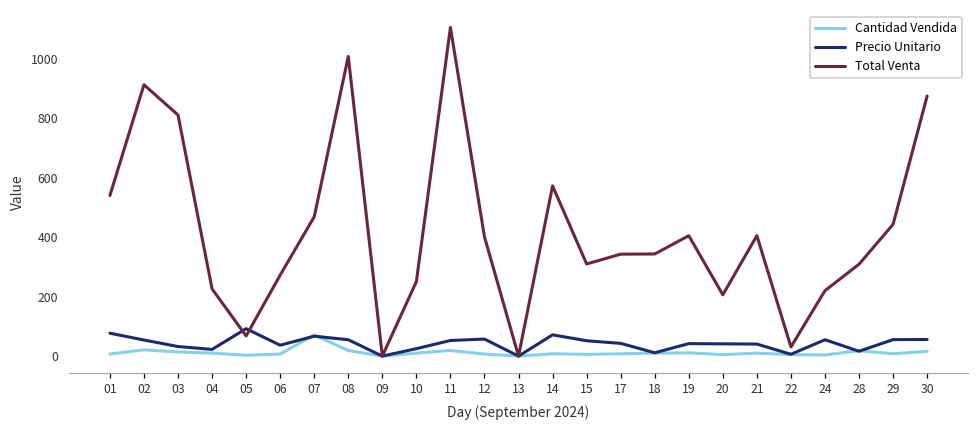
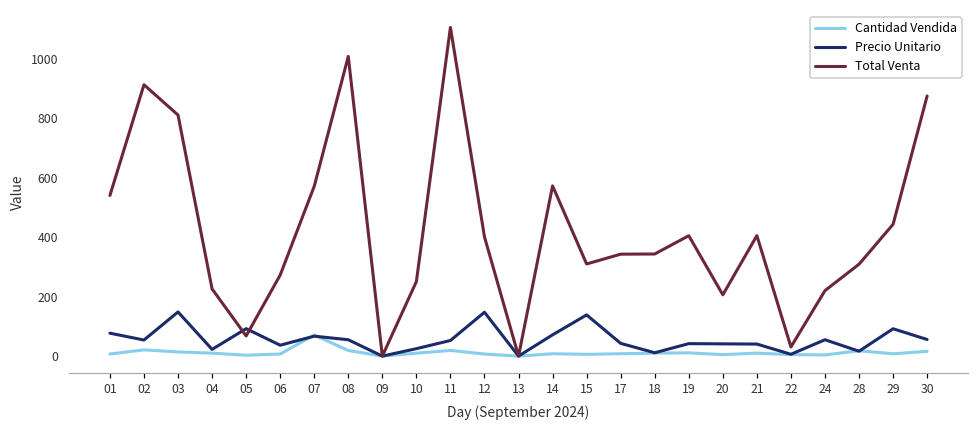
Precio Unitario, 03: 30 -> 150
Total Venta, 07: 470 -> 570
Precio Unitario, 12: 60 -> 150
Precio Unitario, 15: 50 -> 140
Precio Unitario, 29: 60 -> 90
